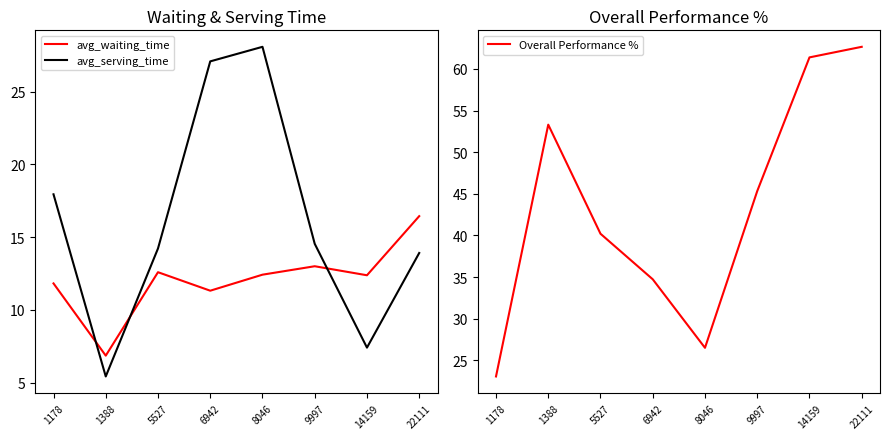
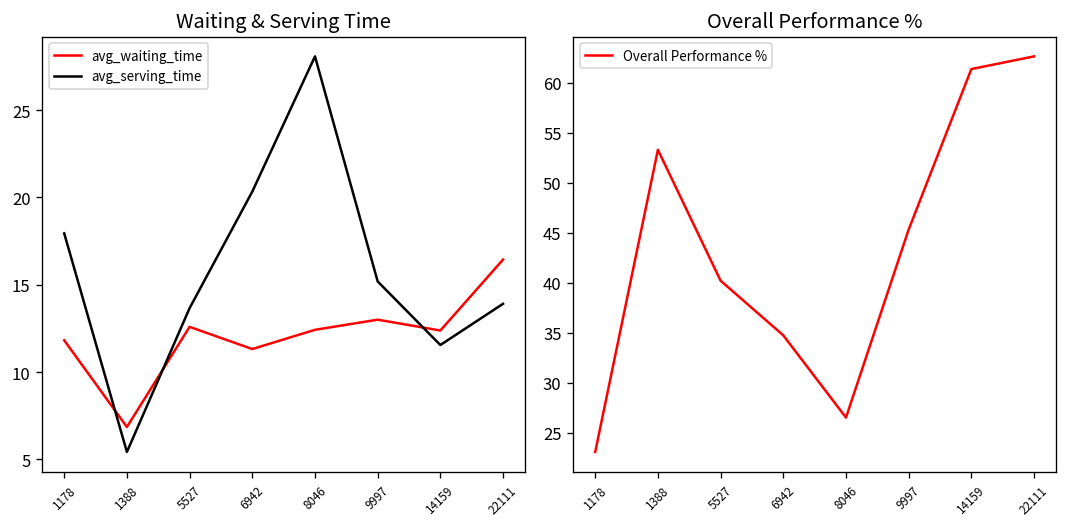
Waiting & Serving Time, avg_serving_time, 5527: 14.2 -> 13.7
Waiting & Serving Time, avg_serving_time, 6942: 27.1 -> 20.3
Waiting & Serving Time, avg_serving_time, 9997: 14.5 -> 15.2
Waiting & Serving Time, avg_serving_time, 14159: 7.4 -> 11.6
